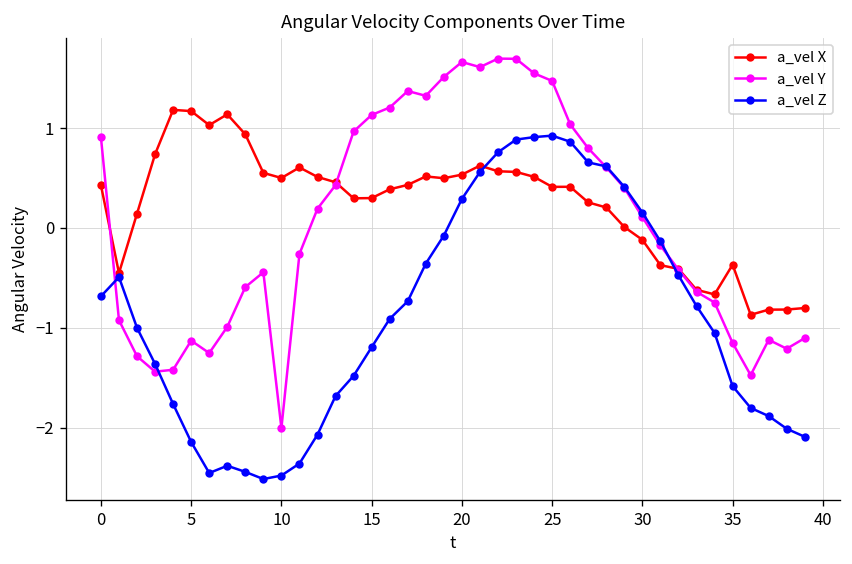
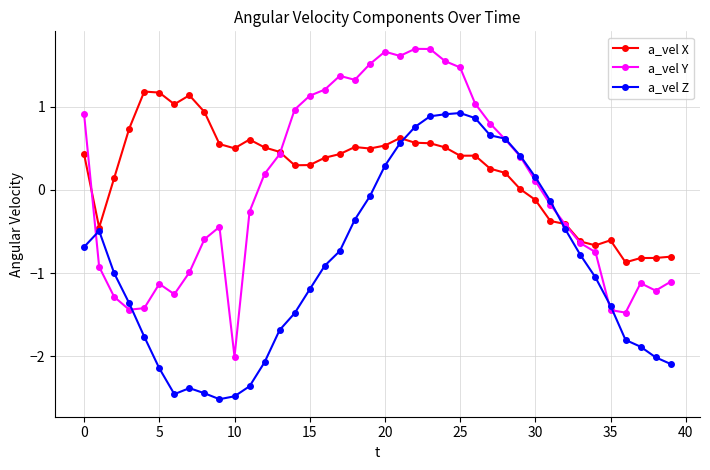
a_vel X, 35: -0.4 -> -0.6
a_vel Y, 35: -1.2 -> -1.4
a_vel Z, 35: -1.6 -> -1.4
